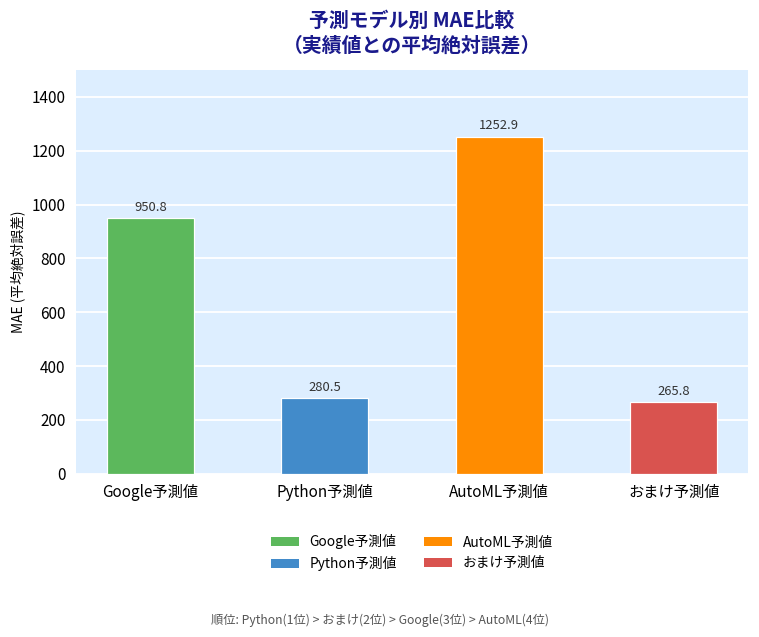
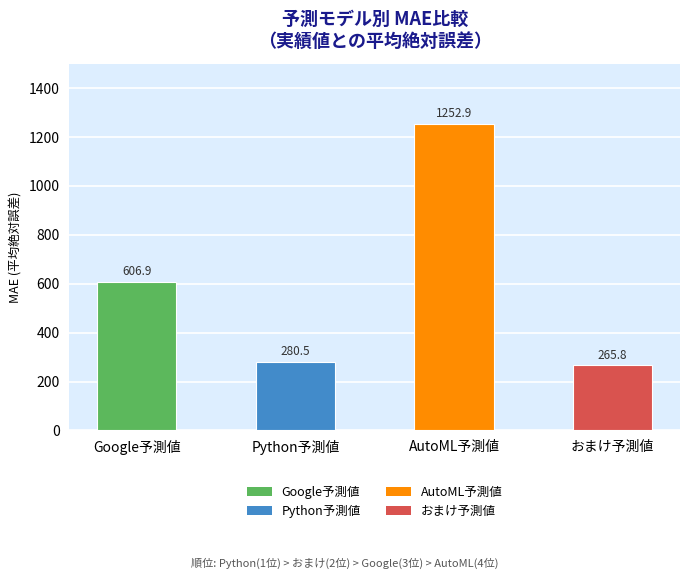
Google予測値: 950.8 -> 606.9
